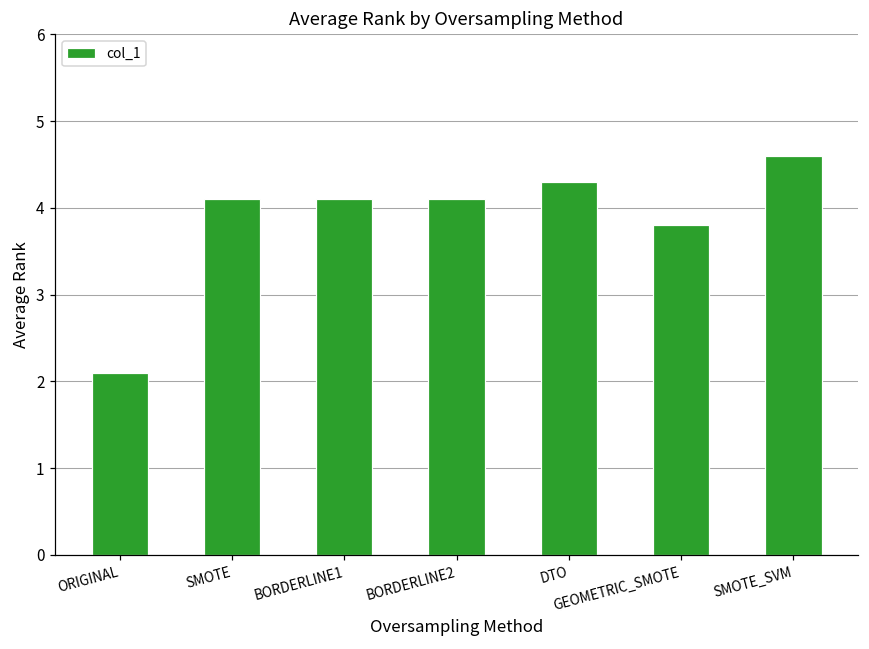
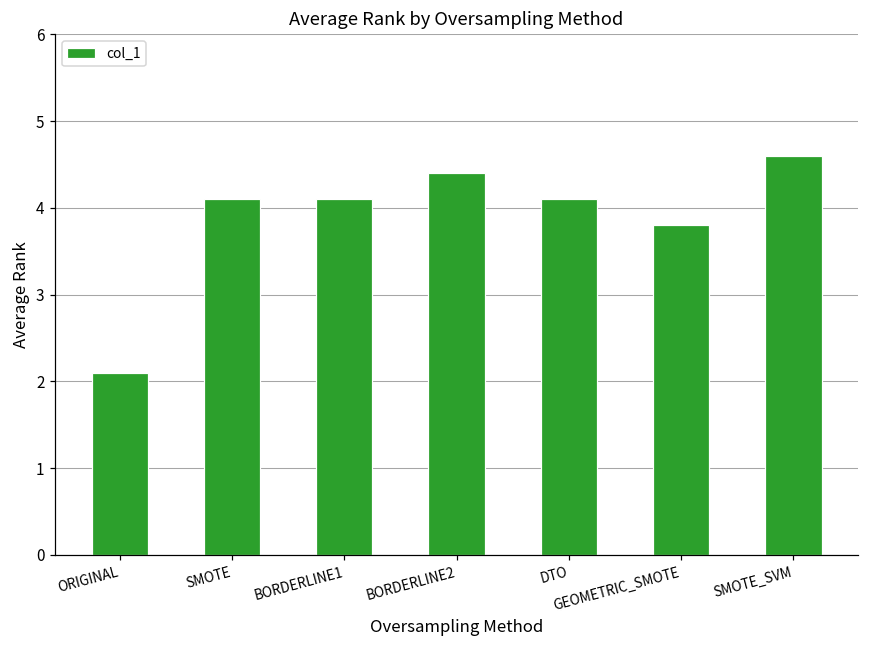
BORDERLINE2: 4.1 -> 4.4
DTO: 4.3 -> 4.1
